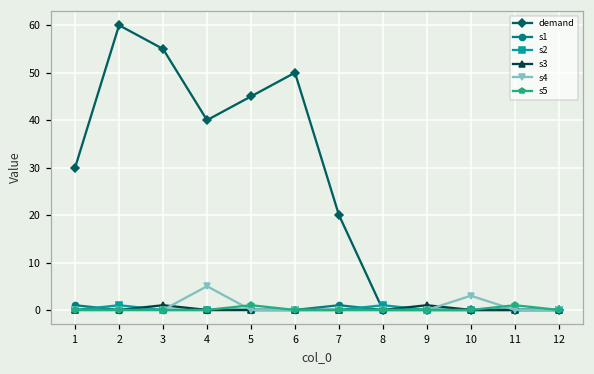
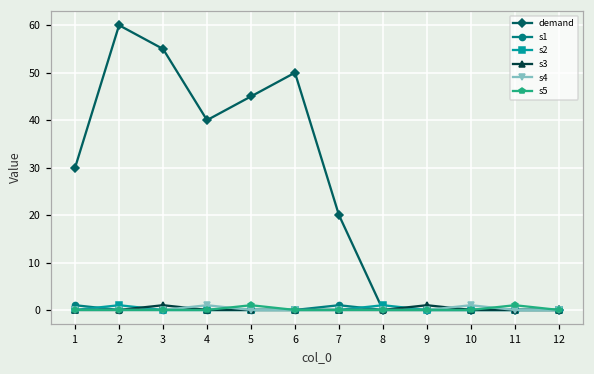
s4, 4: 5 -> 1
s4, 10: 3 -> 1
